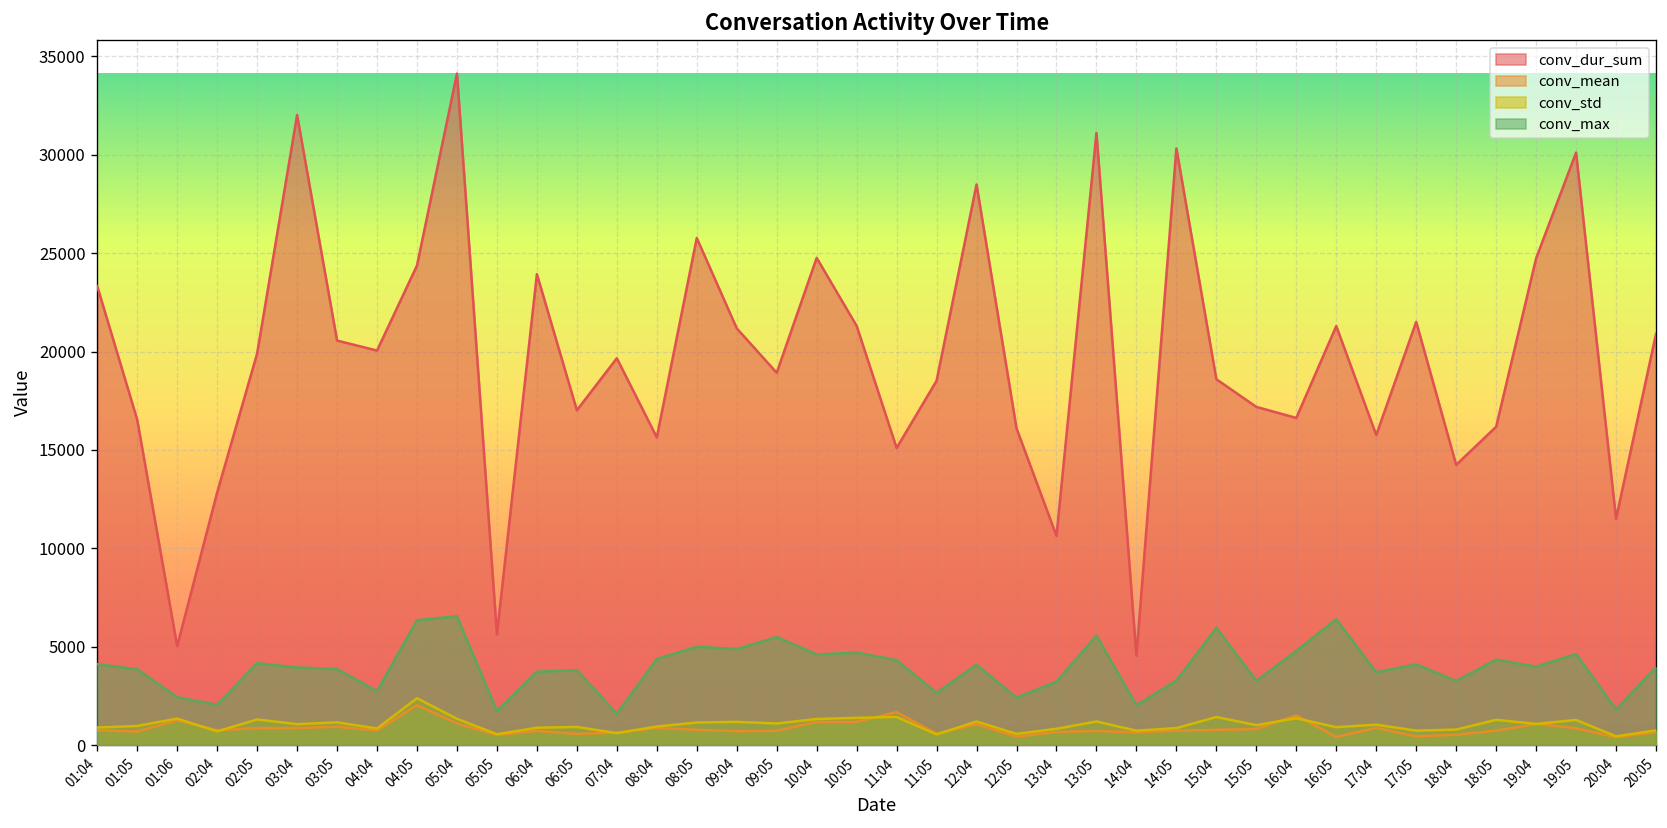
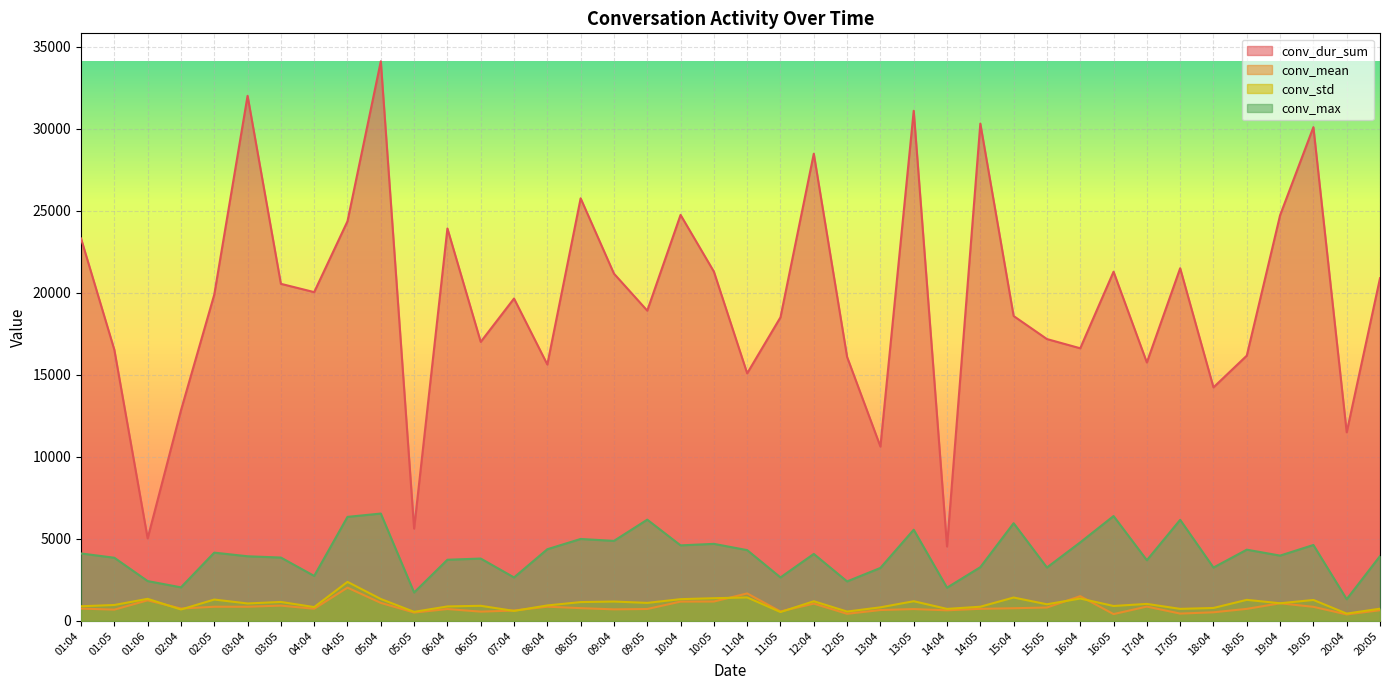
conv_max, 07:04: 1600 -> 2700
conv_max, 09:05: 5500 -> 6200
conv_max, 17:05: 4100 -> 6200
conv_max, 20:04: 1800 -> 1300
